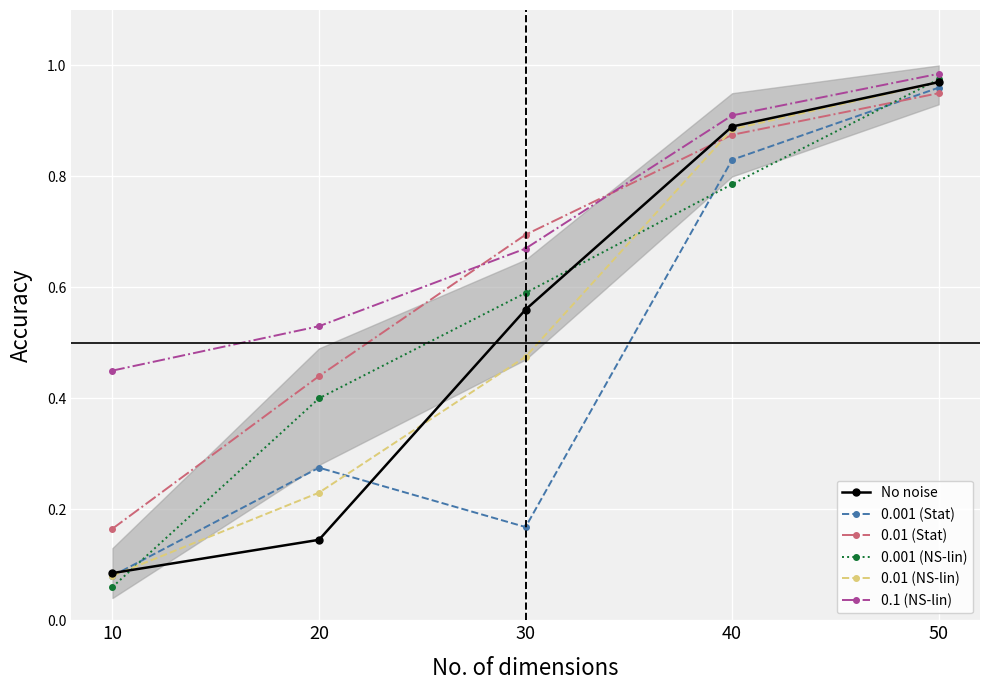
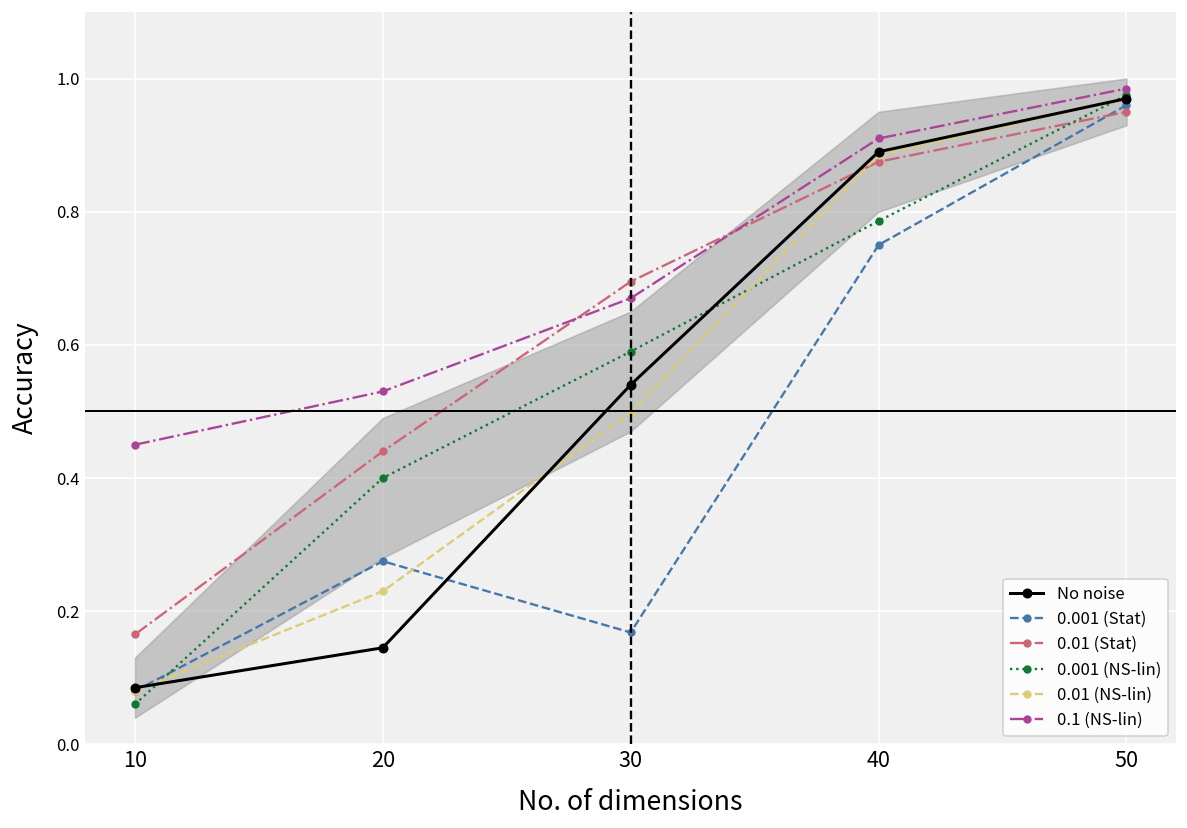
No noise, 30: 0.56 -> 0.54
0.01 (NS-lin), 30: 0.48 -> 0.50
0.001 (Stat), 40: 0.83 -> 0.75
